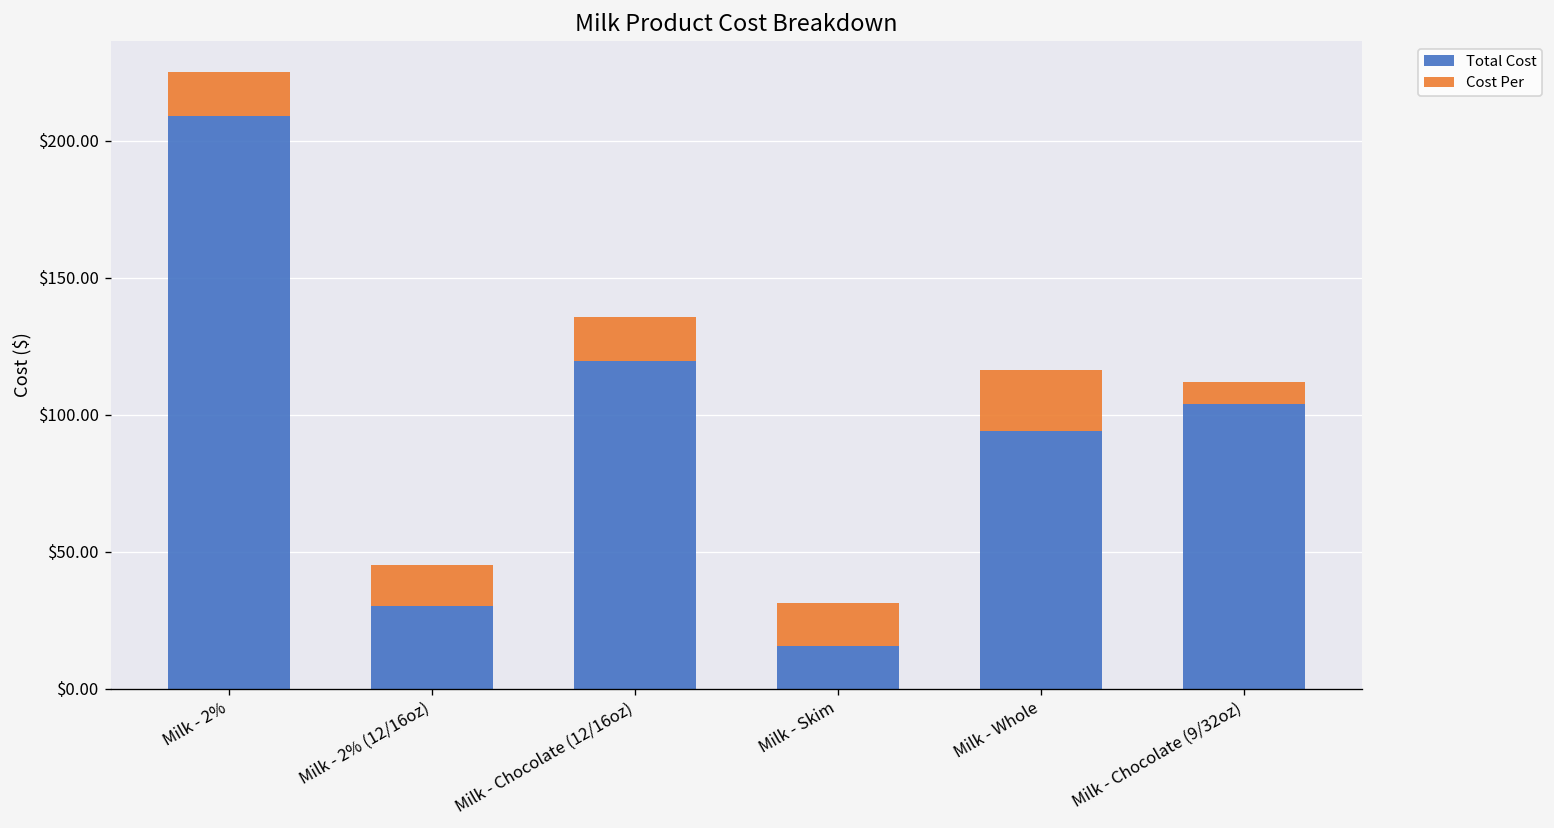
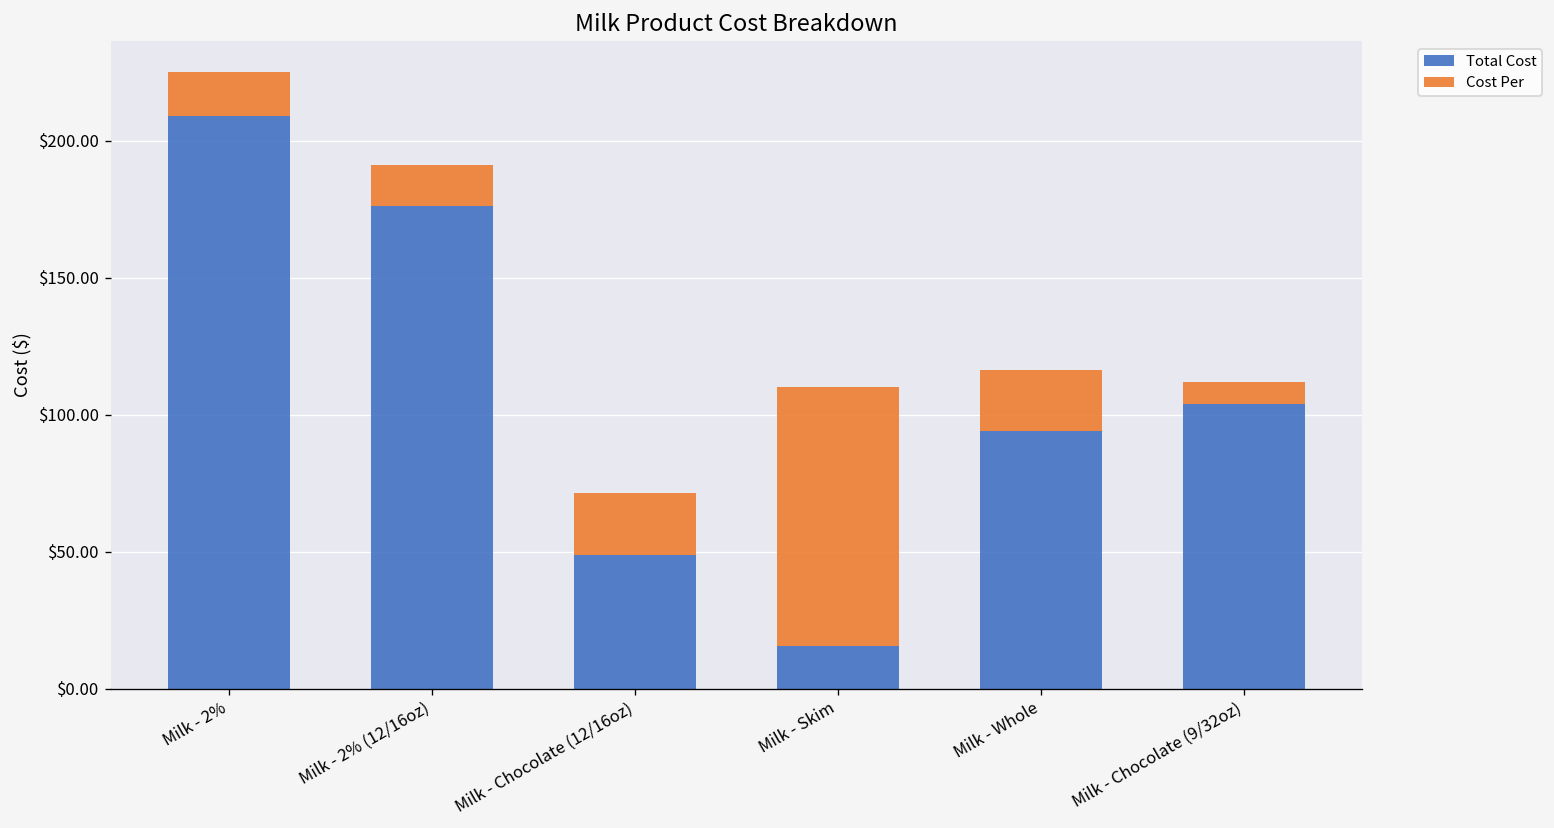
Total Cost, Milk - 2% (12/16oz): $30 -> $176
Total Cost, Milk - Chocolate (12/16oz): $120 -> $49
Cost Per, Milk - Chocolate (12/16oz): $16 -> $23
Cost Per, Milk - Skim: $16 -> $95
